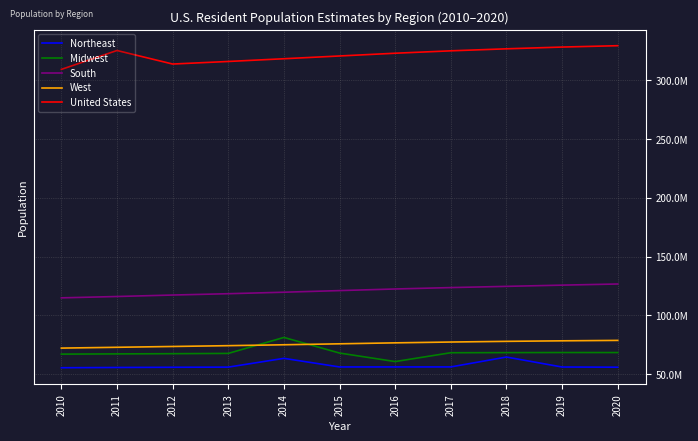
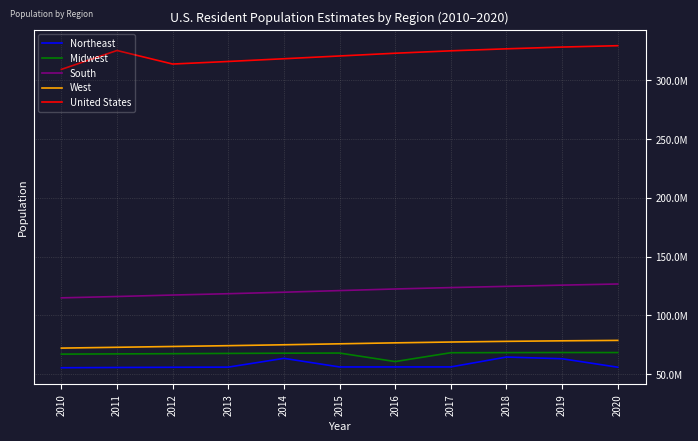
Midwest, 2014: 81000000 -> 68000000
Northeast, 2019: 56000000 -> 63000000
